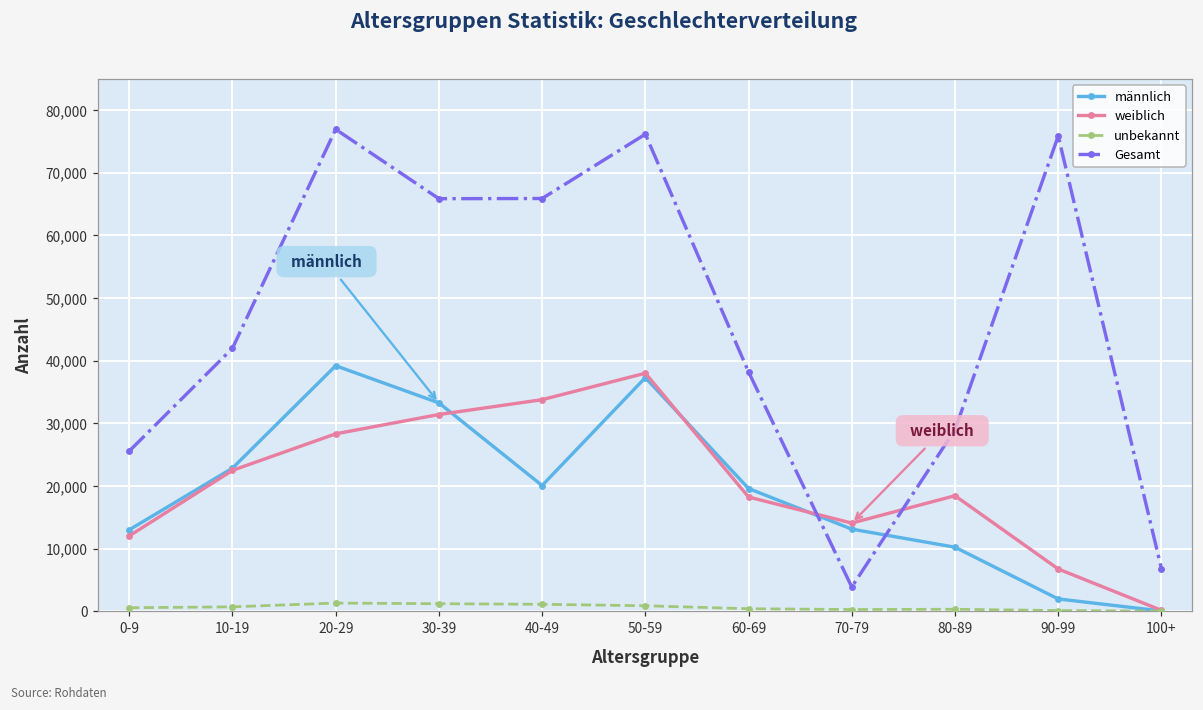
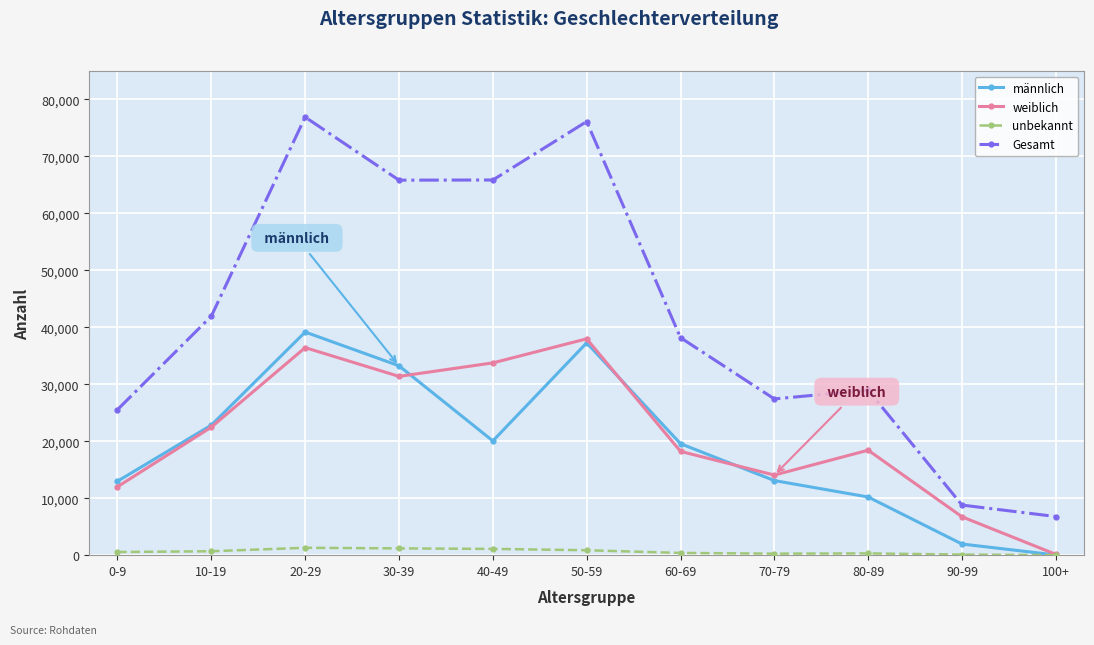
weiblich, 20-29: 28,000 -> 36,000
Gesamt, 70-79: 4,000 -> 27,000
Gesamt, 90-99: 76,000 -> 9,000
